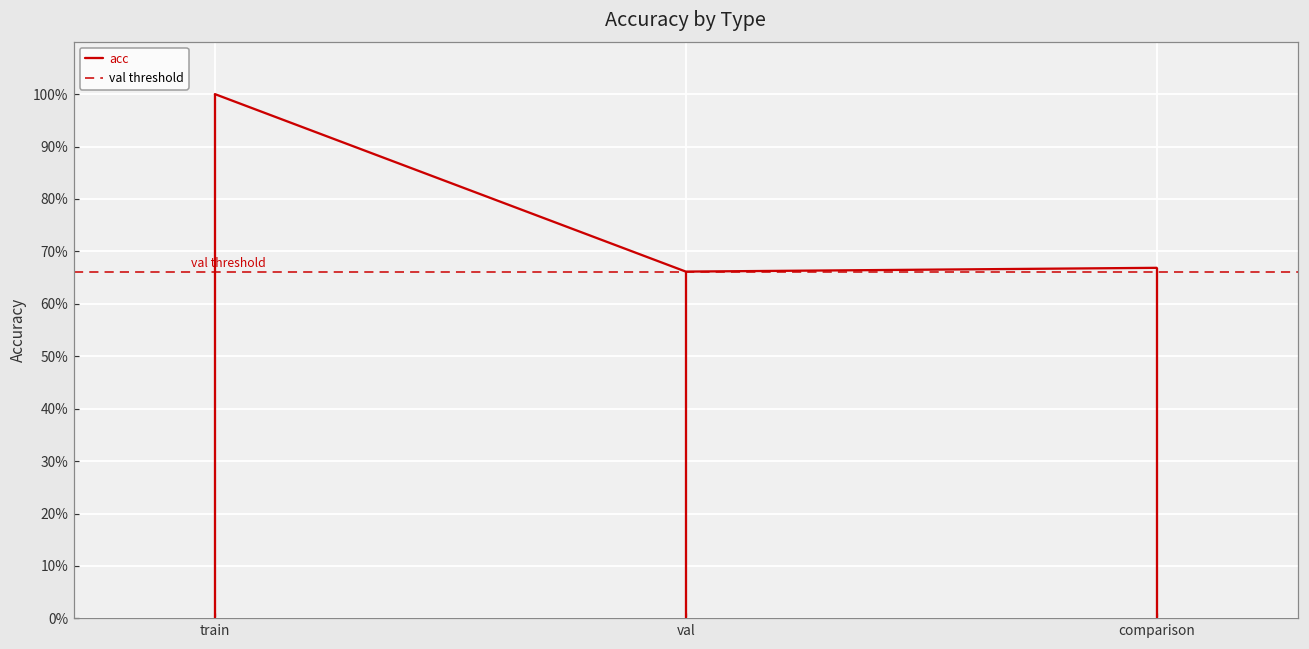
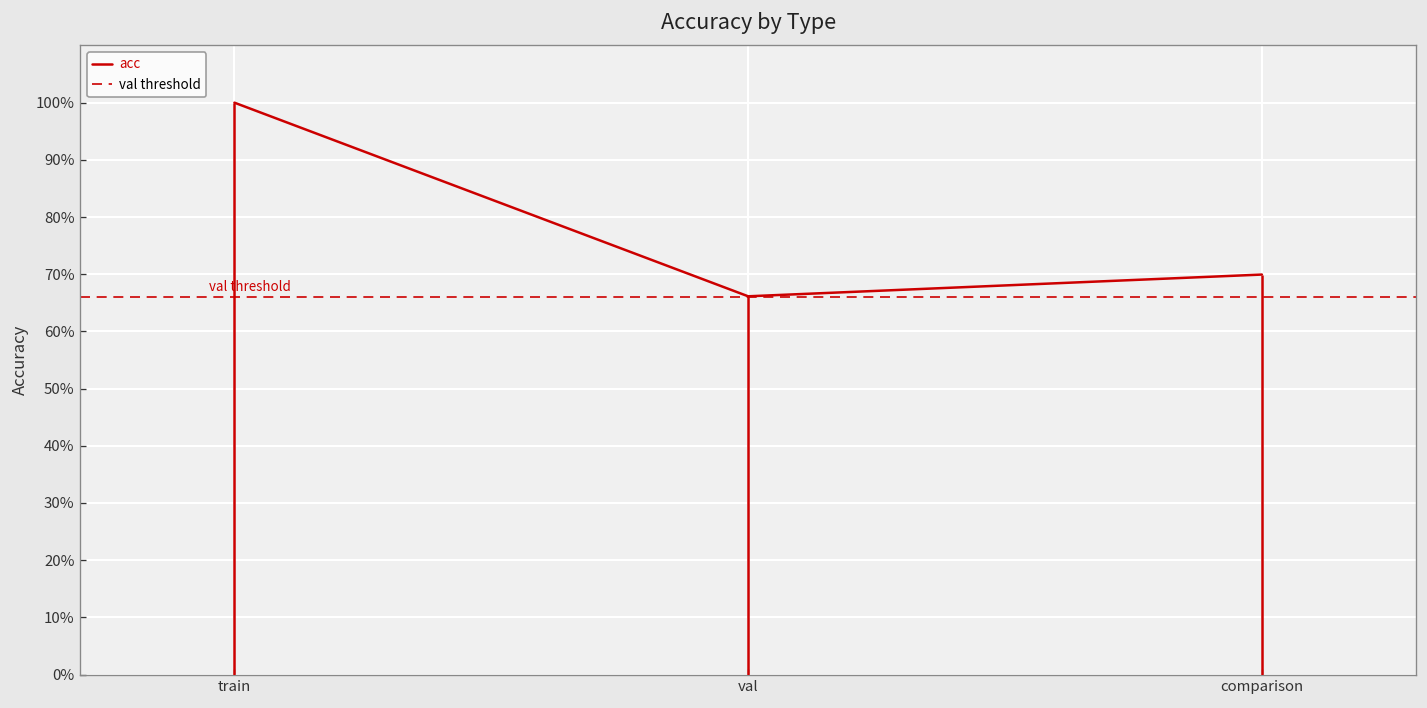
comparison: 67% -> 70%
